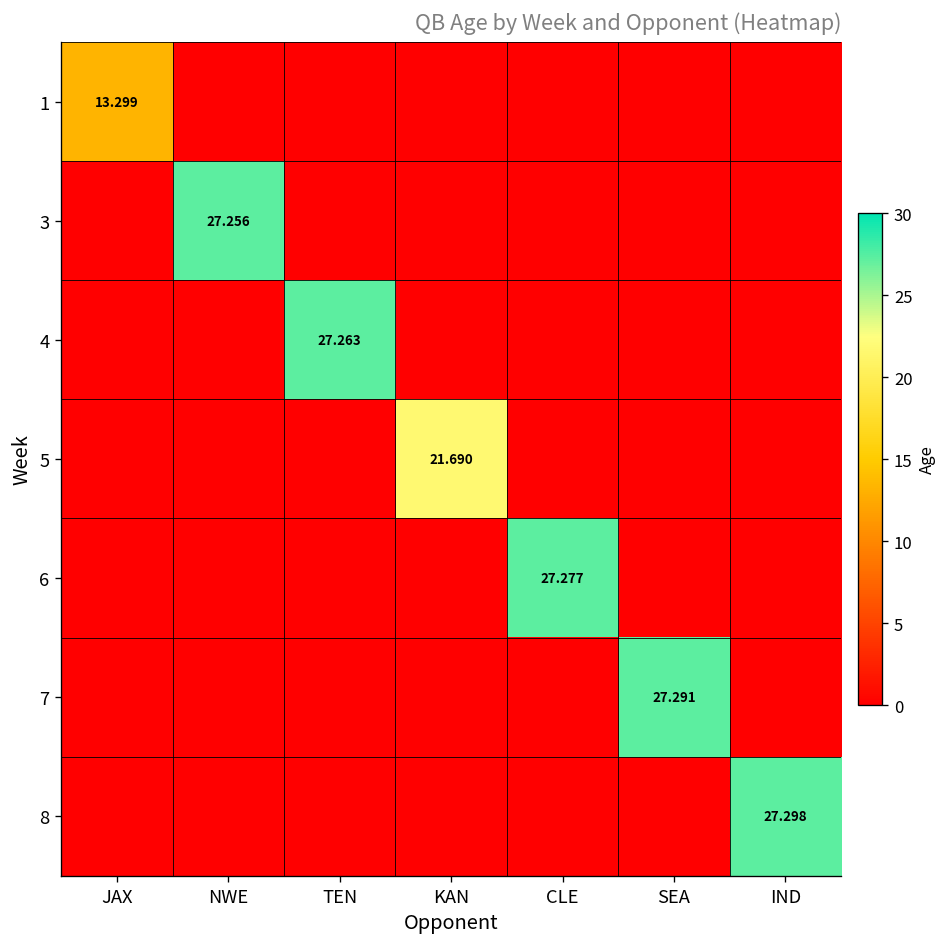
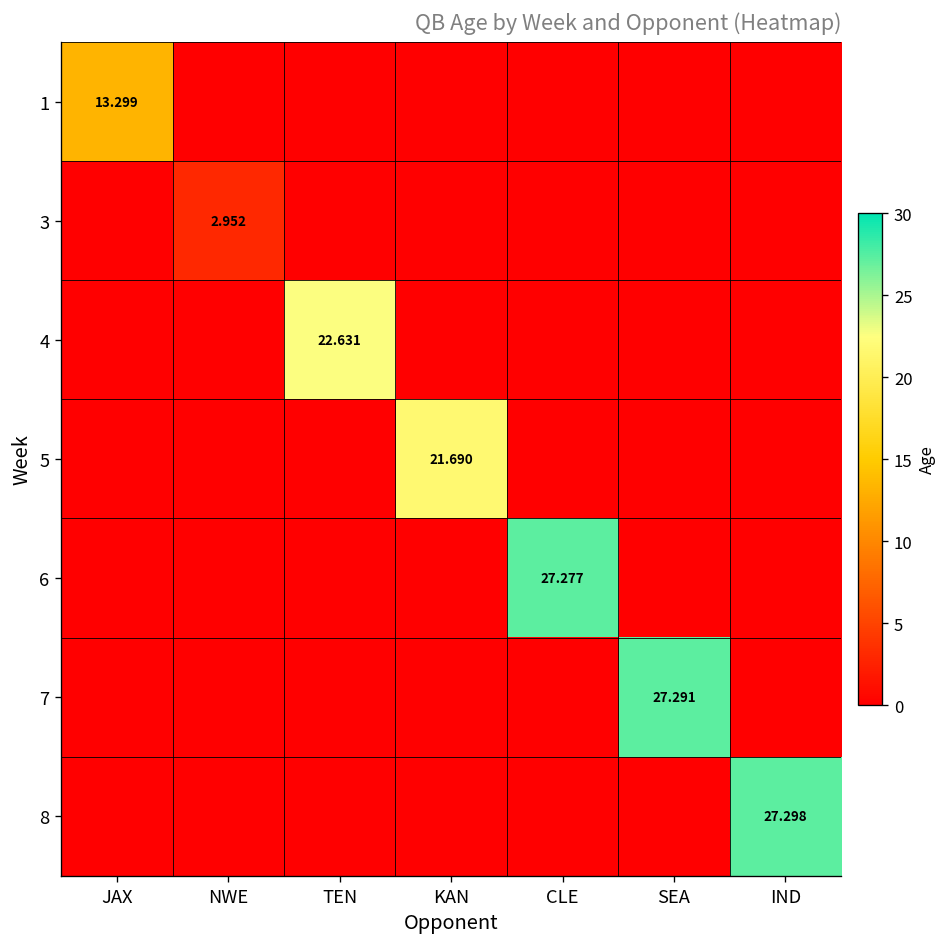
3, NWE: 27.256 -> 2.952
4, TEN: 27.263 -> 22.631
